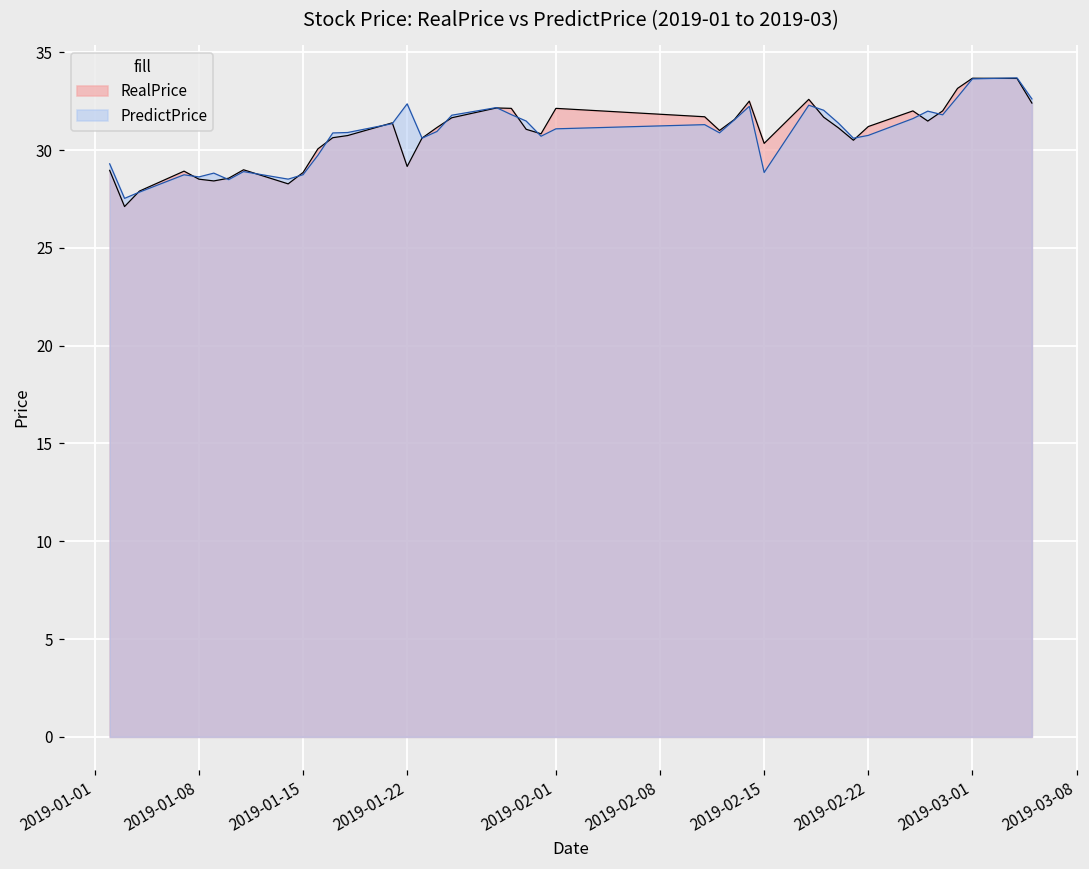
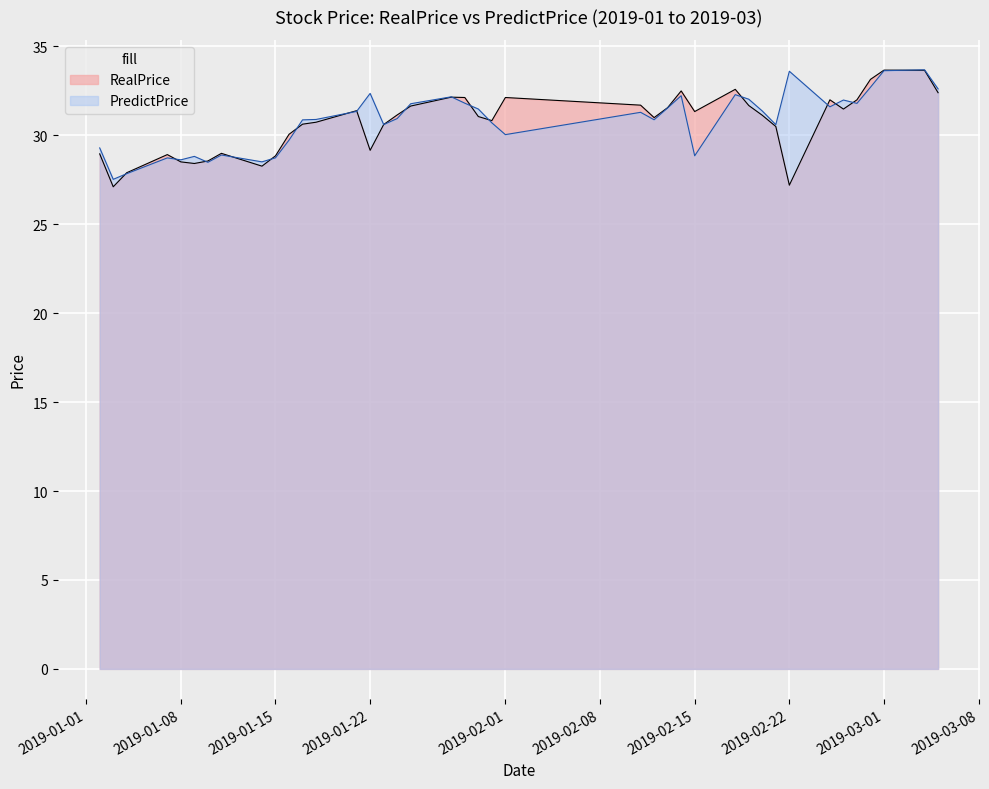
PredictPrice, 2019-02-01: 31.1 -> 30.0
RealPrice, 2019-02-15: 30.3 -> 31.3
RealPrice, 2019-02-22: 31.2 -> 27.2
PredictPrice, 2019-02-22: 30.7 -> 33.6
